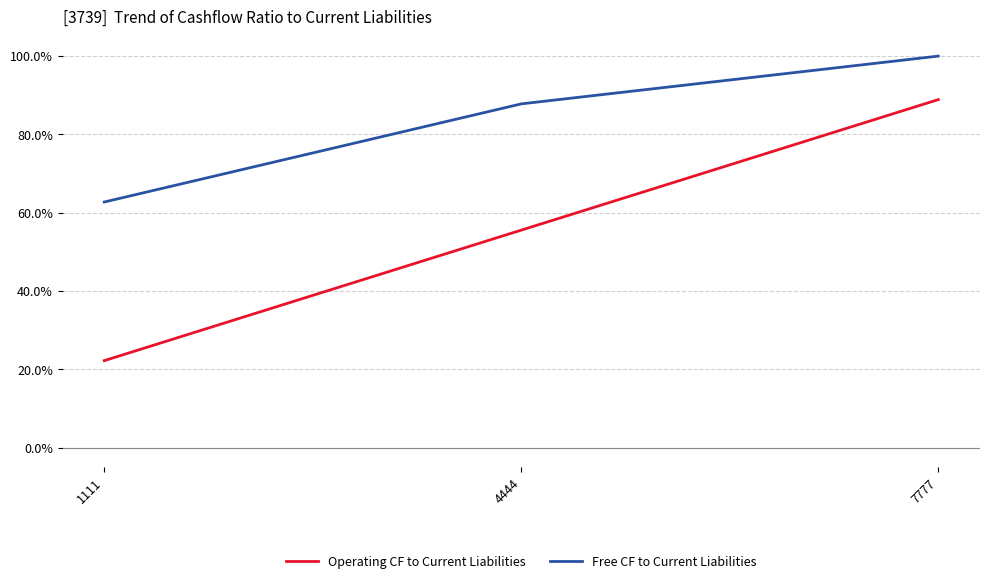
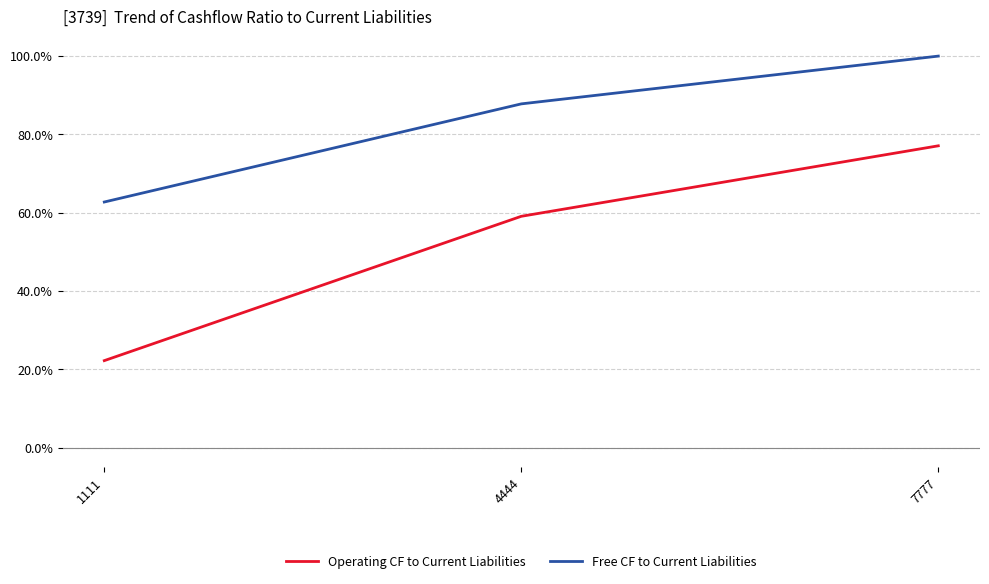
Operating CF to Current Liabilities, 4444: 56% -> 59%
Operating CF to Current Liabilities, 7777: 89% -> 77%
